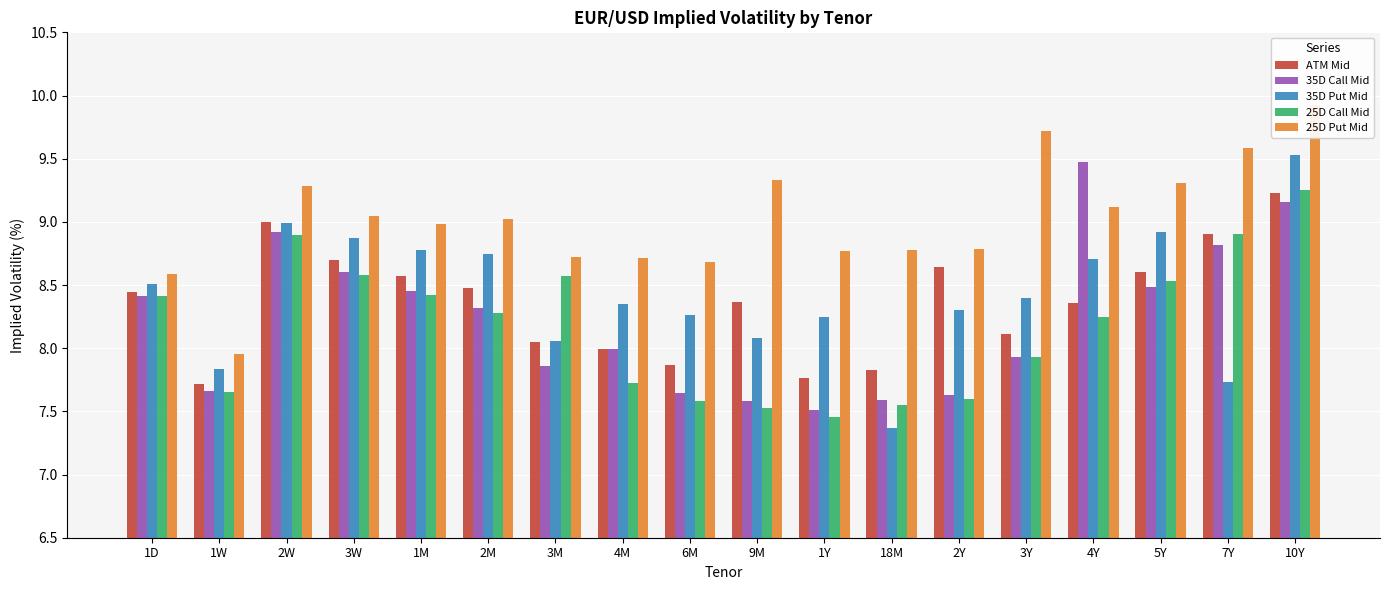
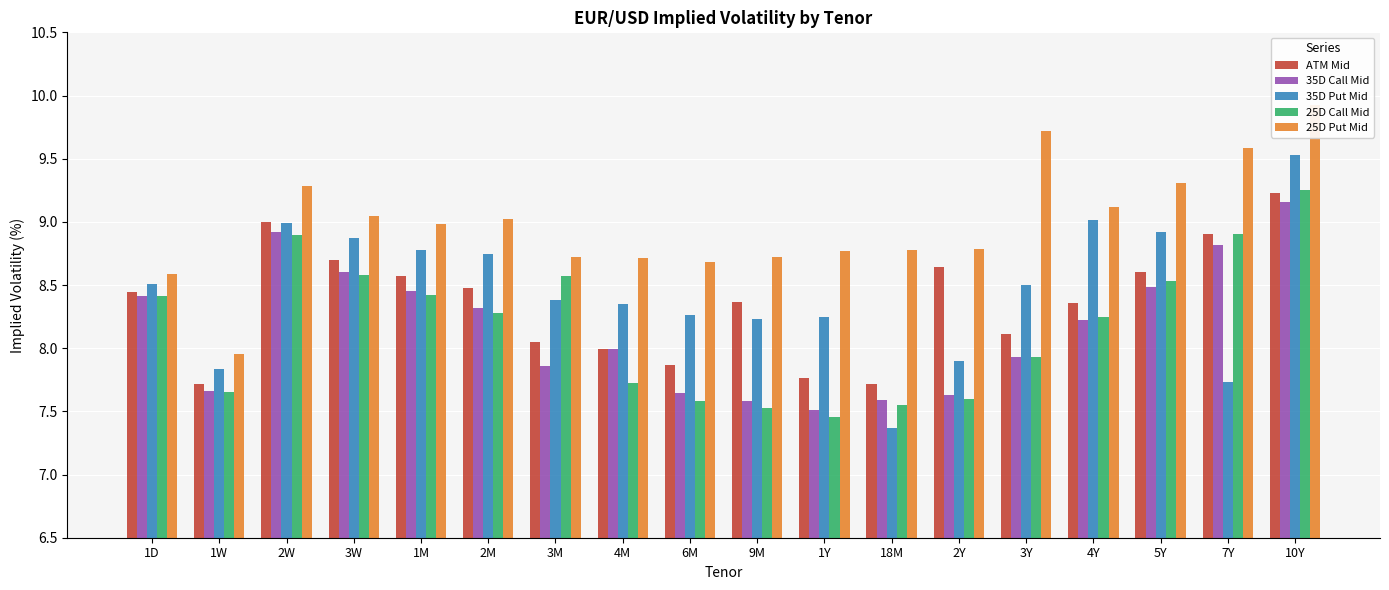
35D Put Mid, 3M: 8.06 -> 8.38
35D Put Mid, 9M: 8.08 -> 8.24
25D Put Mid, 9M: 9.33 -> 8.73
ATM Mid, 18M: 7.83 -> 7.72
35D Put Mid, 2Y: 8.3 -> 7.9
35D Put Mid, 3Y: 8.4 -> 8.5
35D Call Mid, 4Y: 9.47 -> 8.22
35D Put Mid, 4Y: 8.71 -> 9.02
